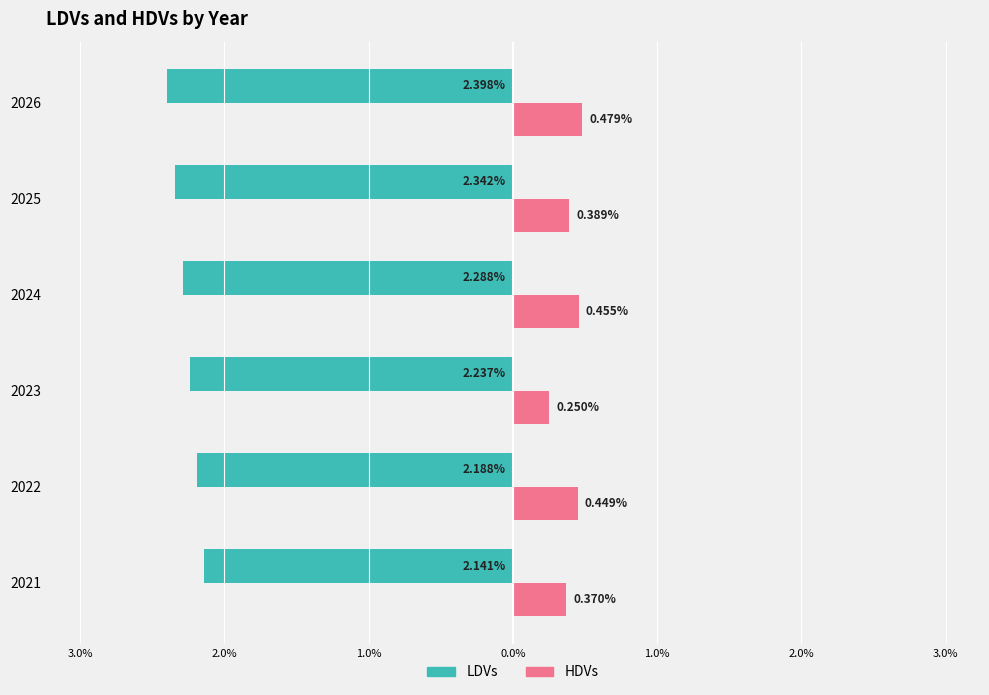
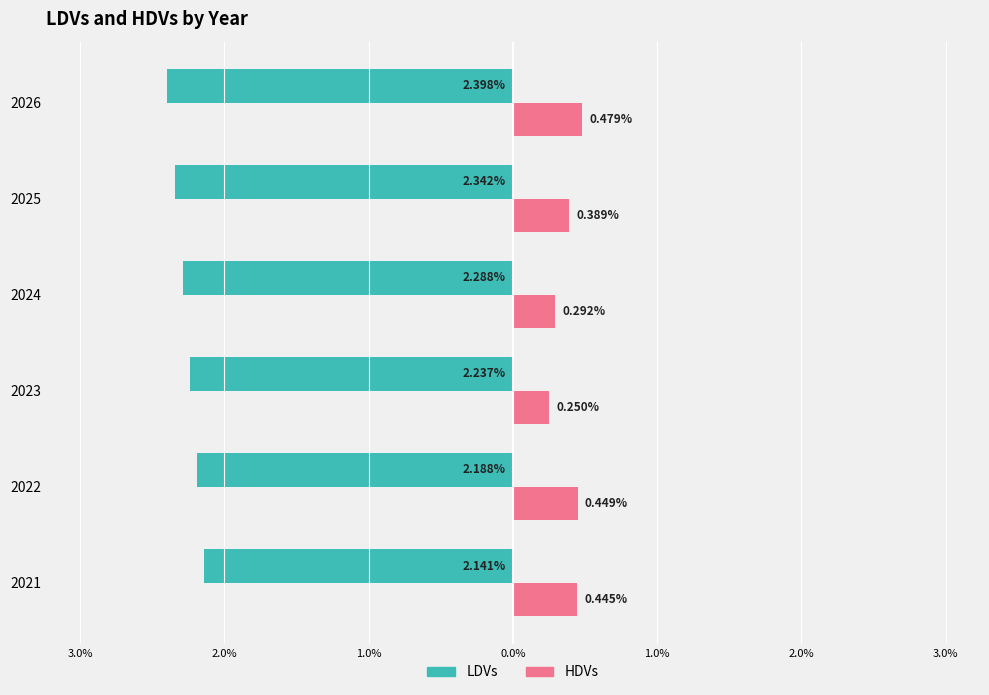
HDVs, 2024: 0.455% -> 0.292%
HDVs, 2021: 0.370% -> 0.445%
